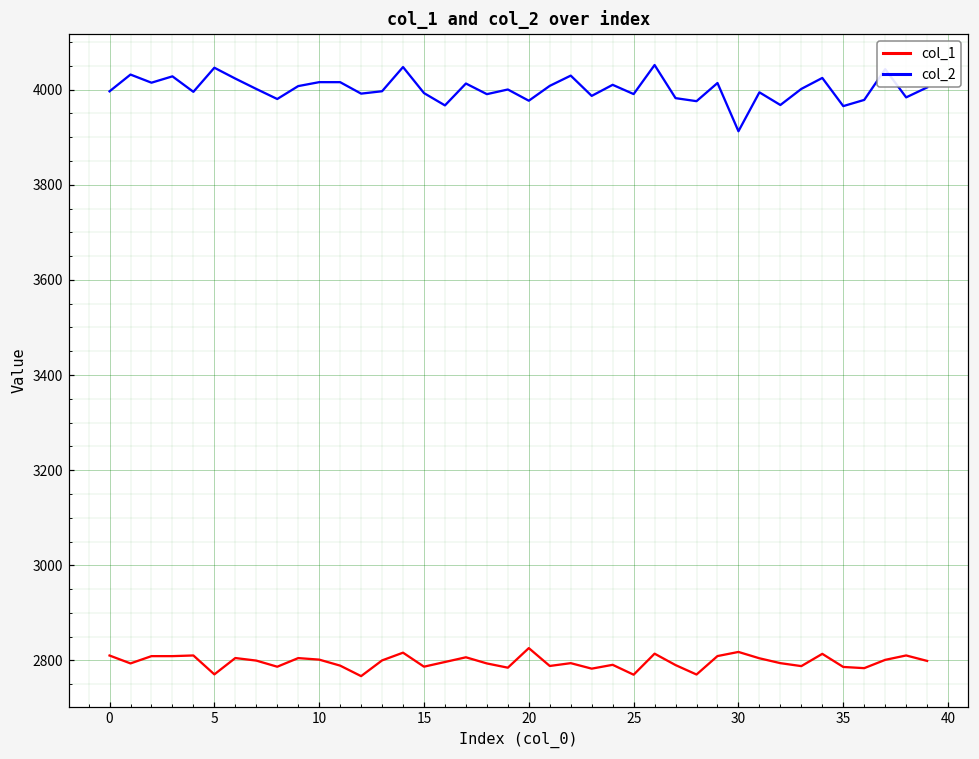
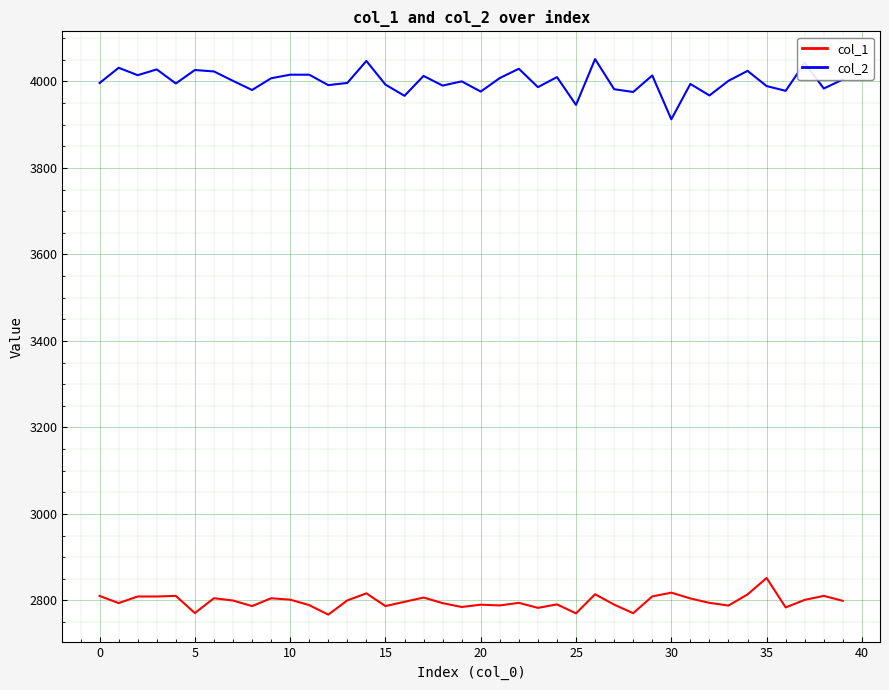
col_2, 5: 4050 -> 4030
col_1, 20: 2830 -> 2790
col_2, 25: 3990 -> 3950
col_1, 35: 2790 -> 2850
col_2, 35: 3970 -> 3990
